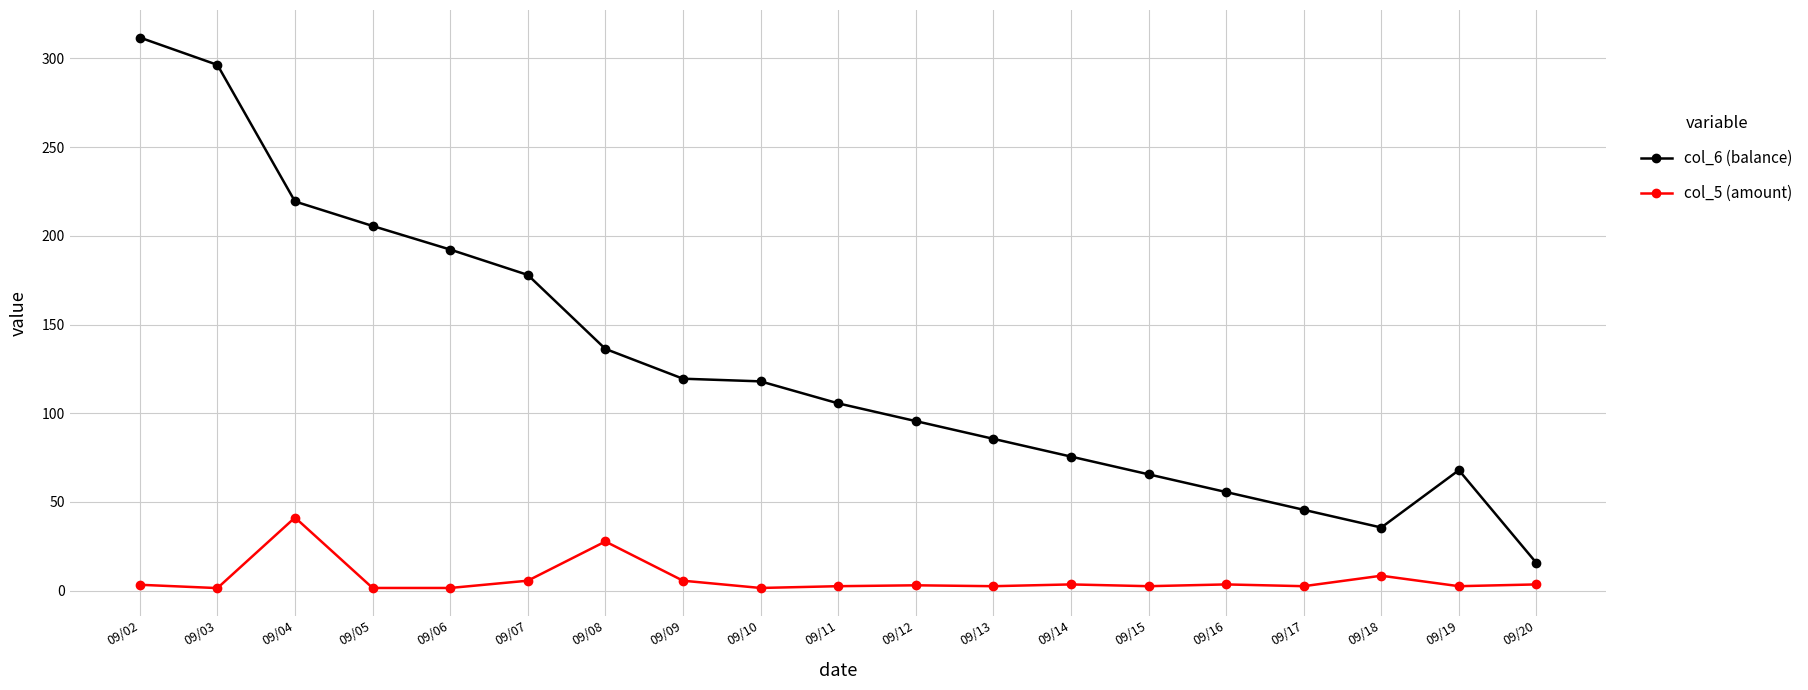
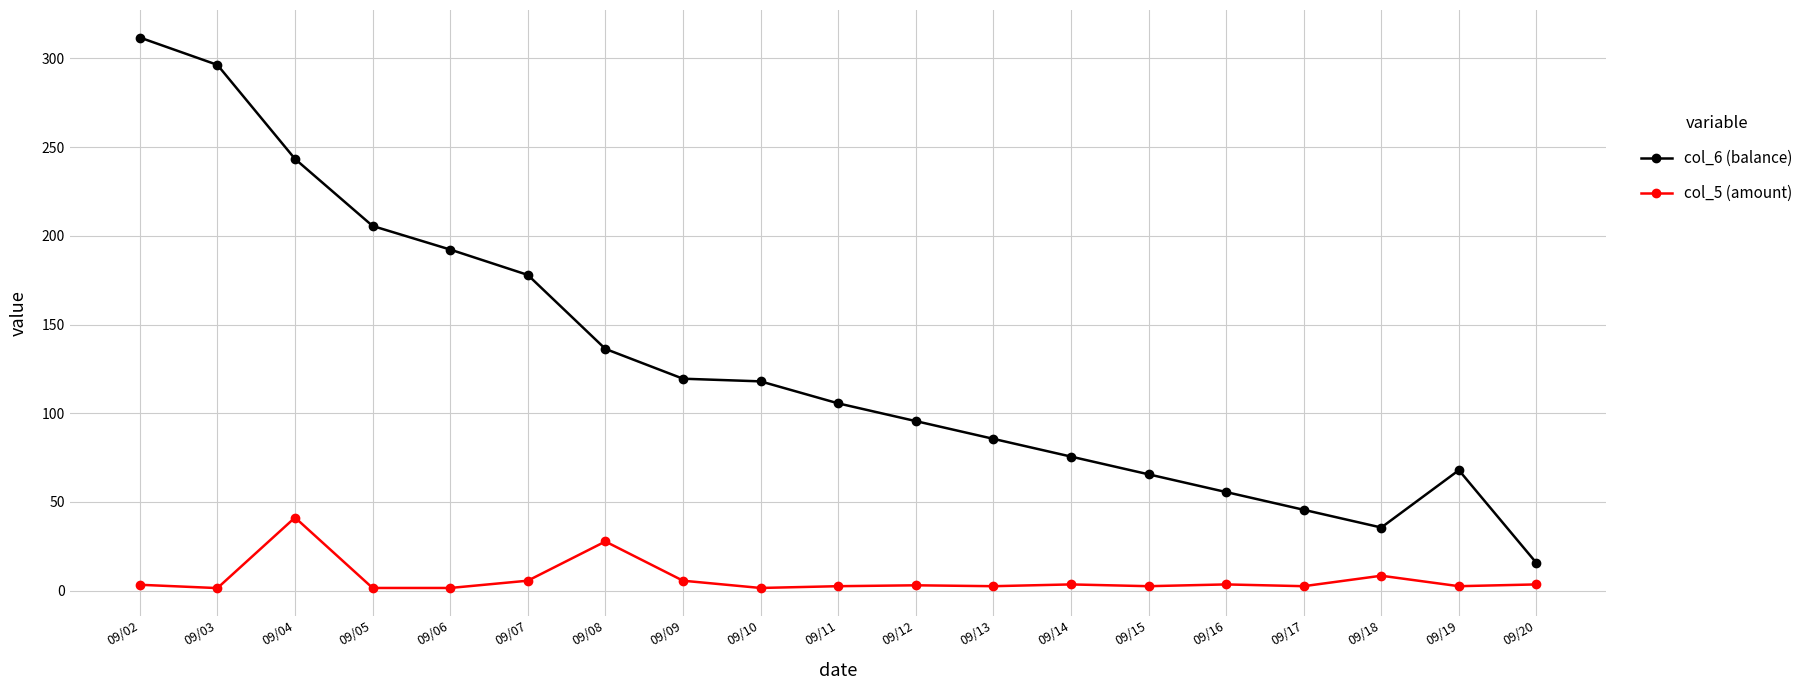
col_6 (balance), 09/04: 219 -> 243
